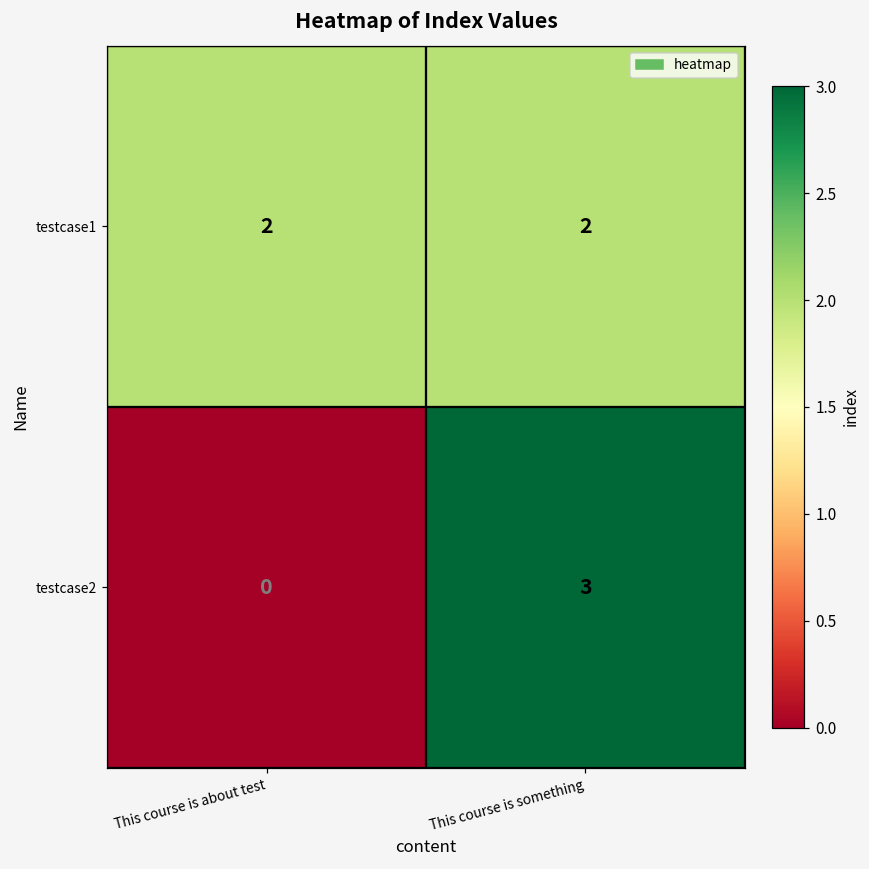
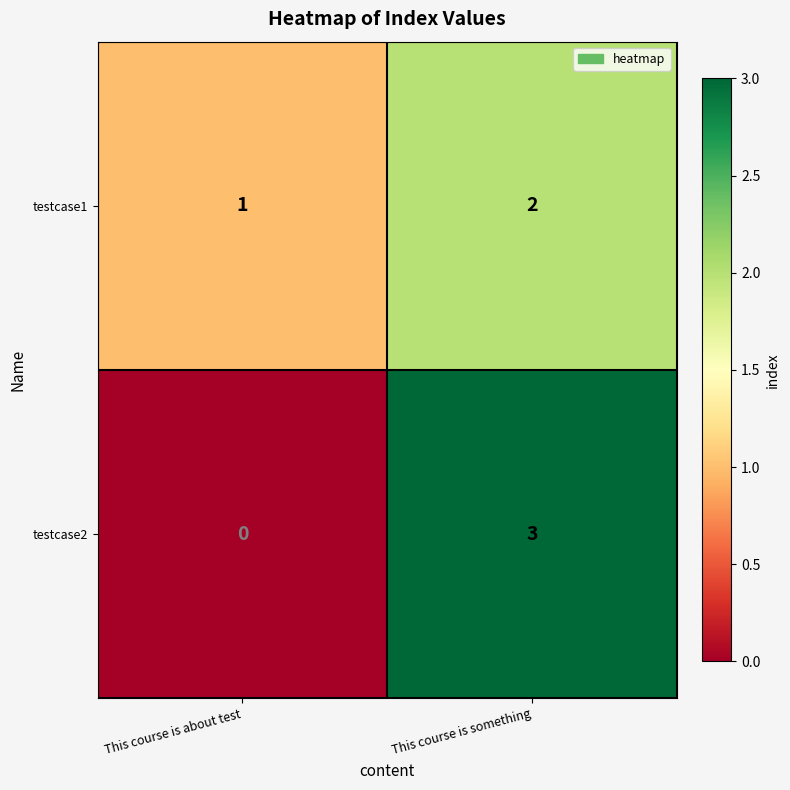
testcase1, This course is about test: 2 -> 1
